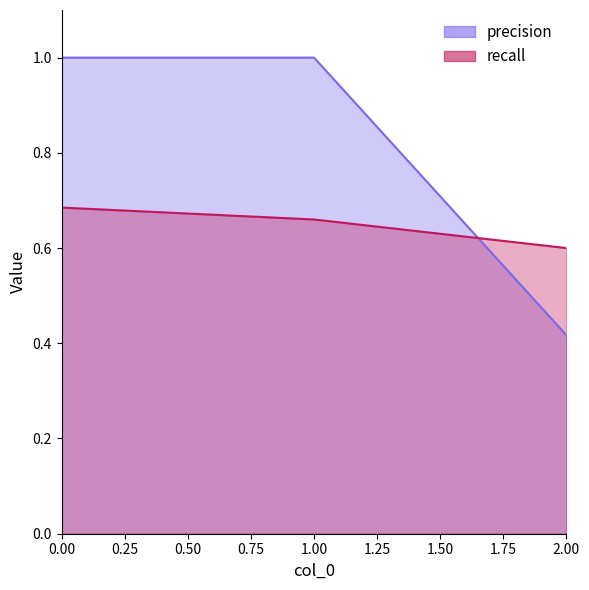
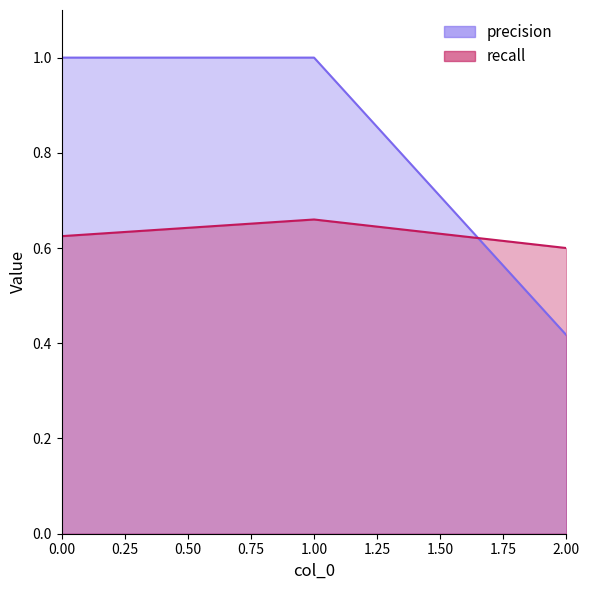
recall, 0.00: 0.69 -> 0.63
